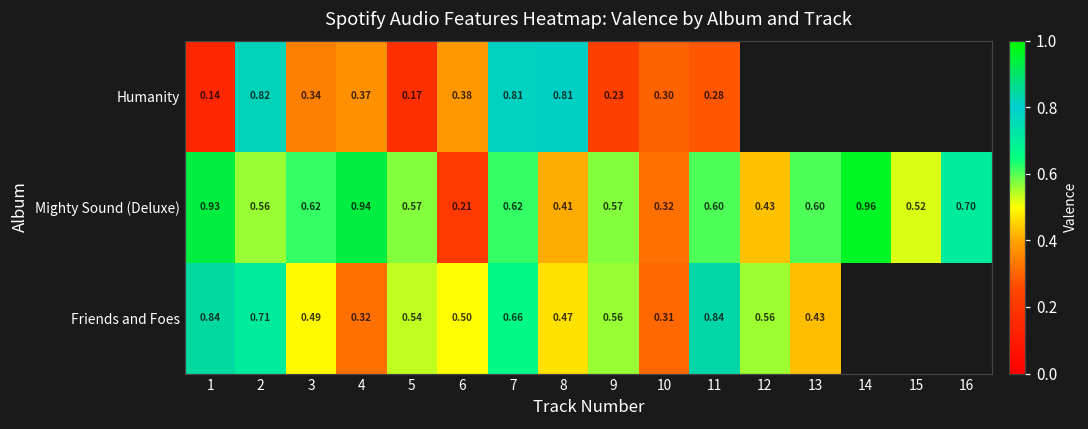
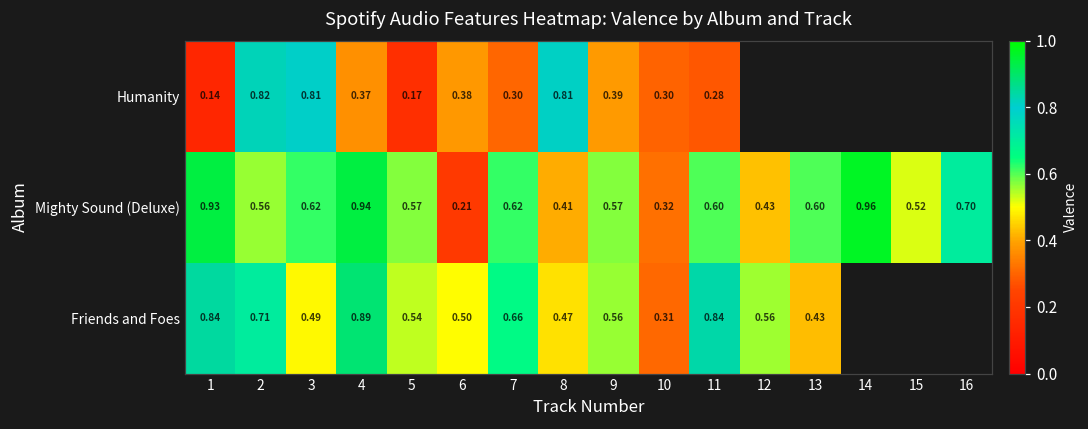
Humanity, 3: 0.34 -> 0.81
Humanity, 7: 0.81 -> 0.30
Humanity, 9: 0.23 -> 0.39
Friends and Foes, 4: 0.32 -> 0.89
